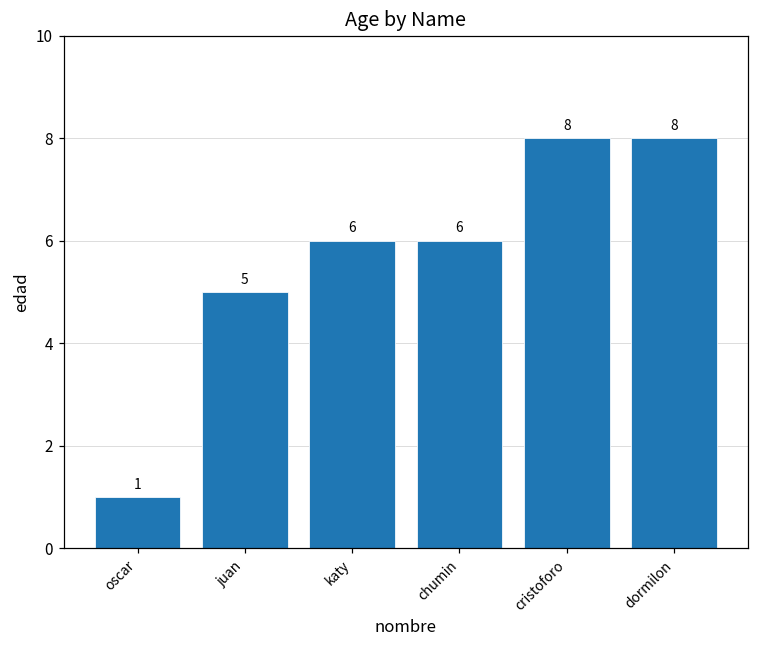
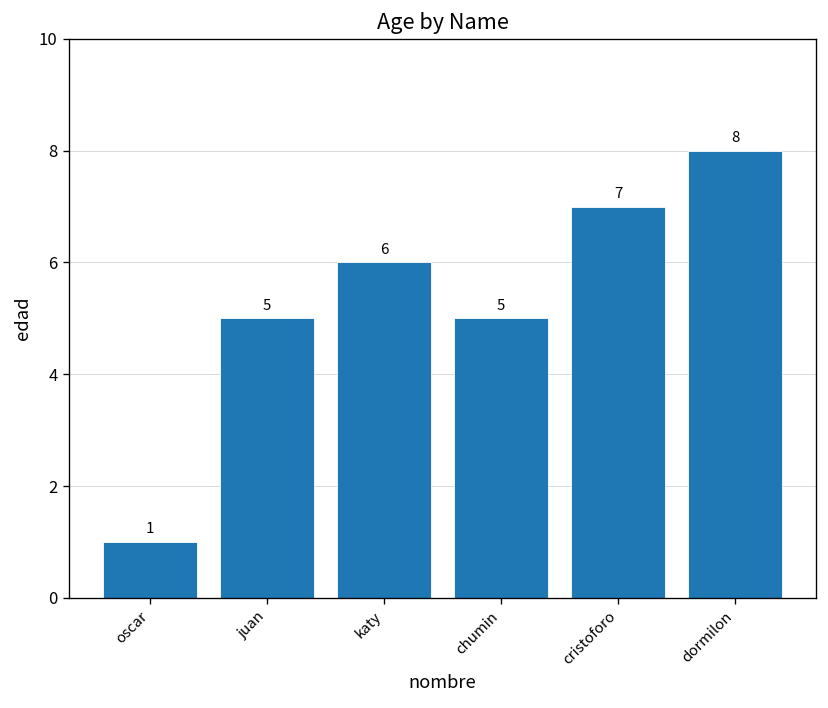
chumin: 6 -> 5
cristoforo: 8 -> 7
